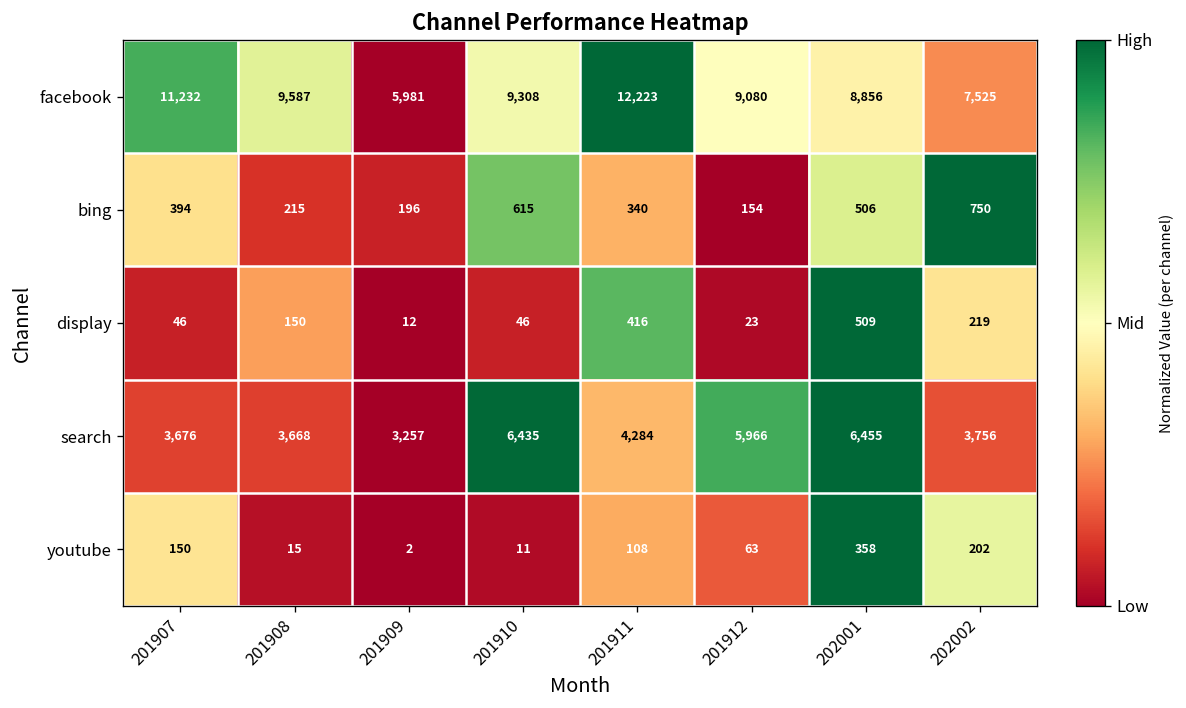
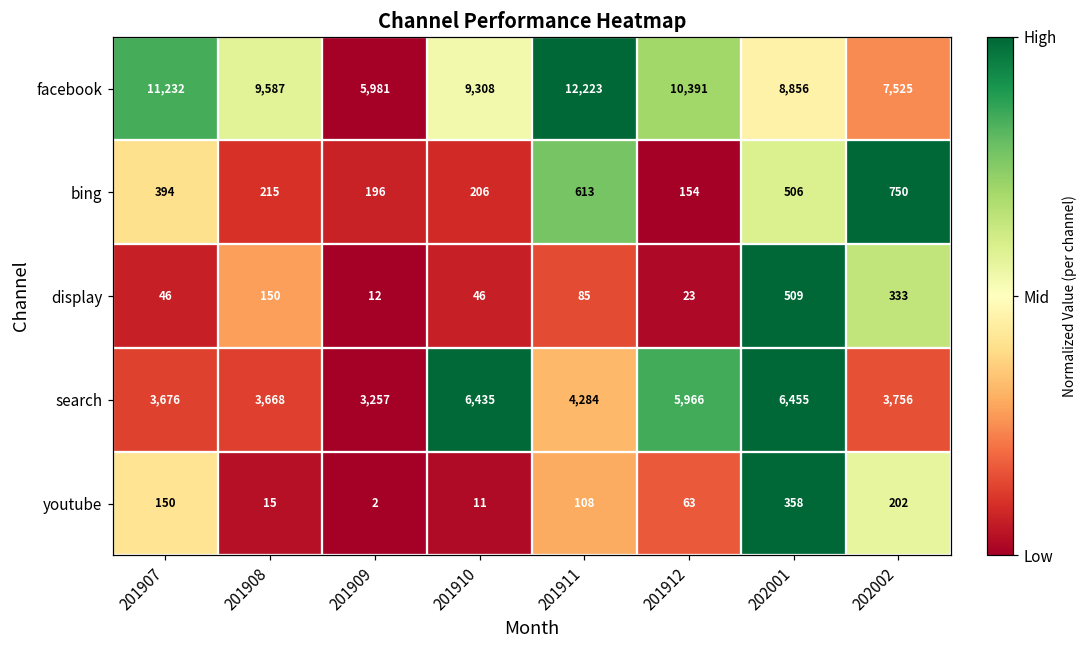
facebook, 201912: 9,080 -> 10,391
bing, 201910: 615 -> 206
bing, 201911: 340 -> 613
display, 201911: 416 -> 85
display, 202002: 219 -> 333
